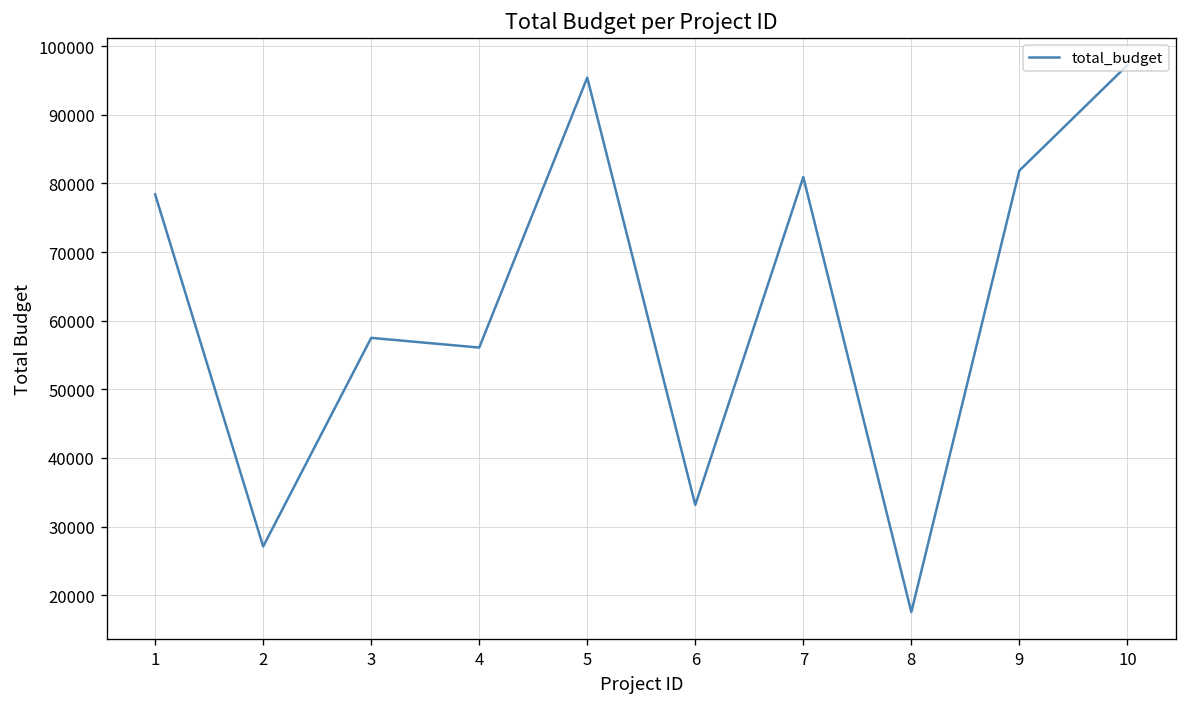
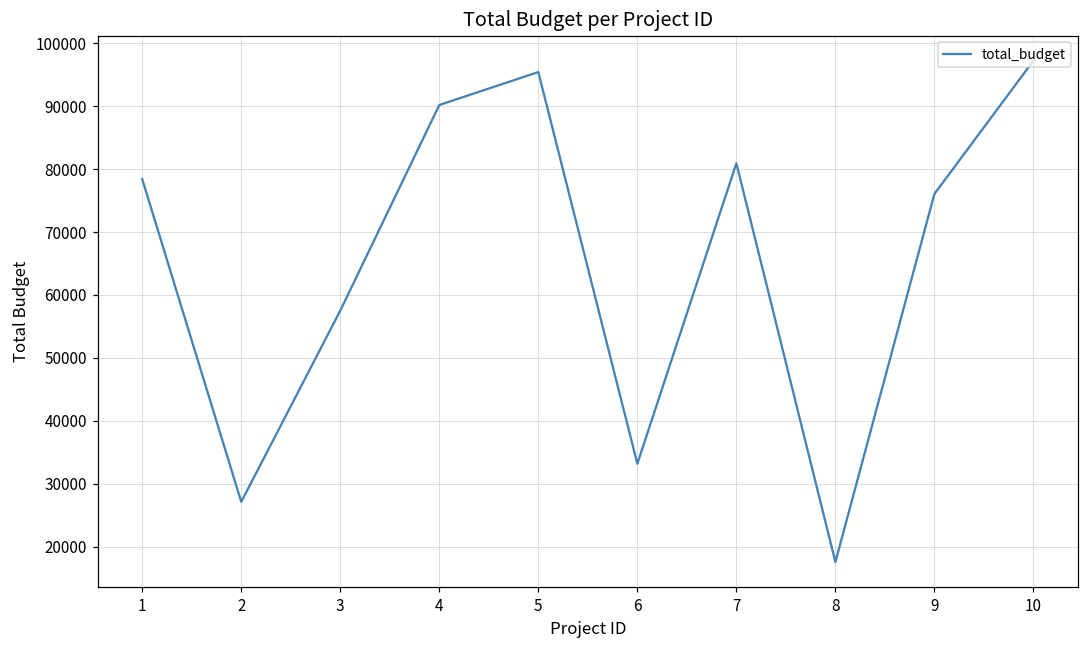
4: 56000 -> 90000
9: 82000 -> 76000
